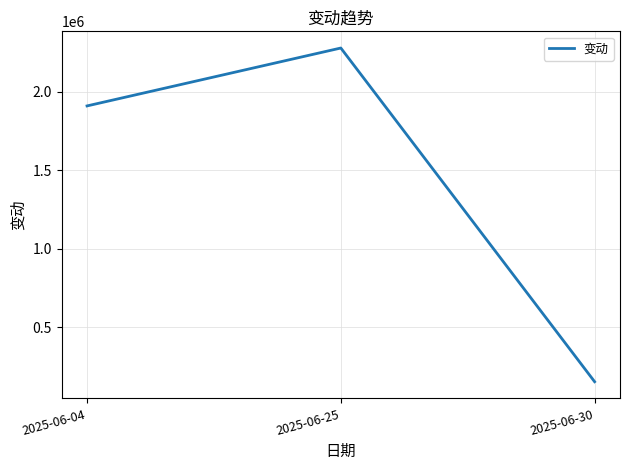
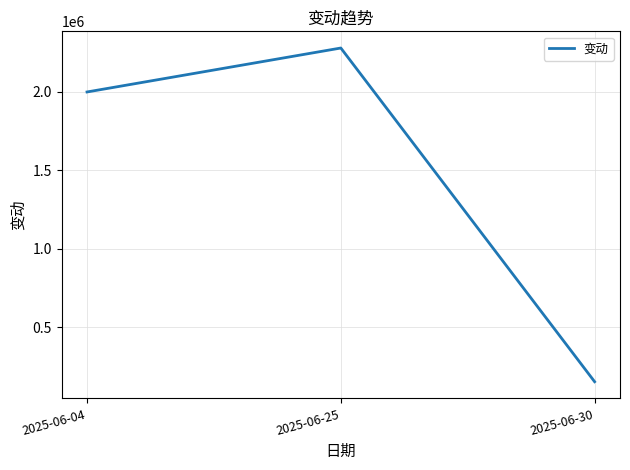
2025-06-04: 1910000 -> 2000000
